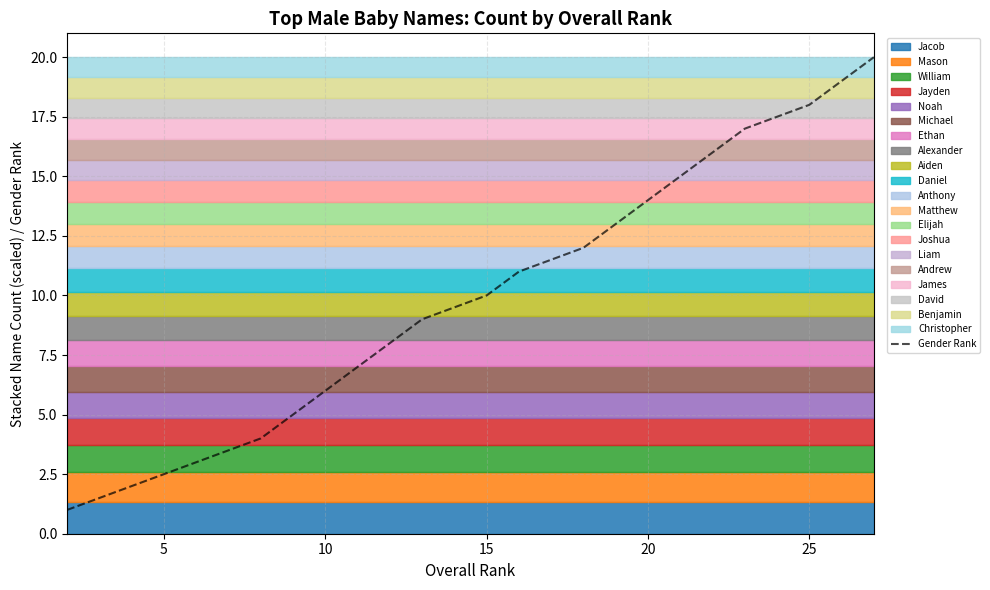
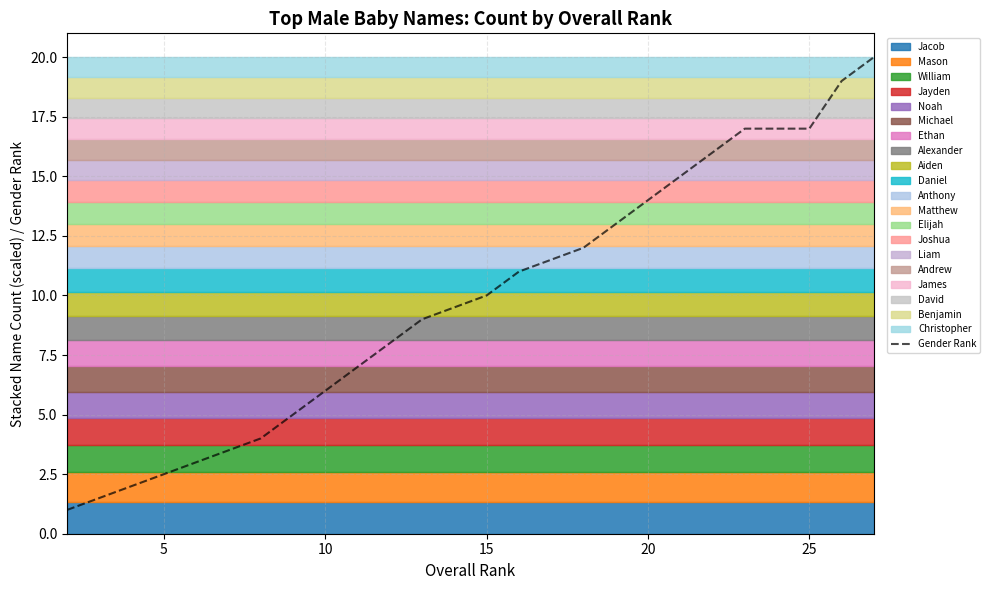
Gender Rank, 25: 18 -> 17
